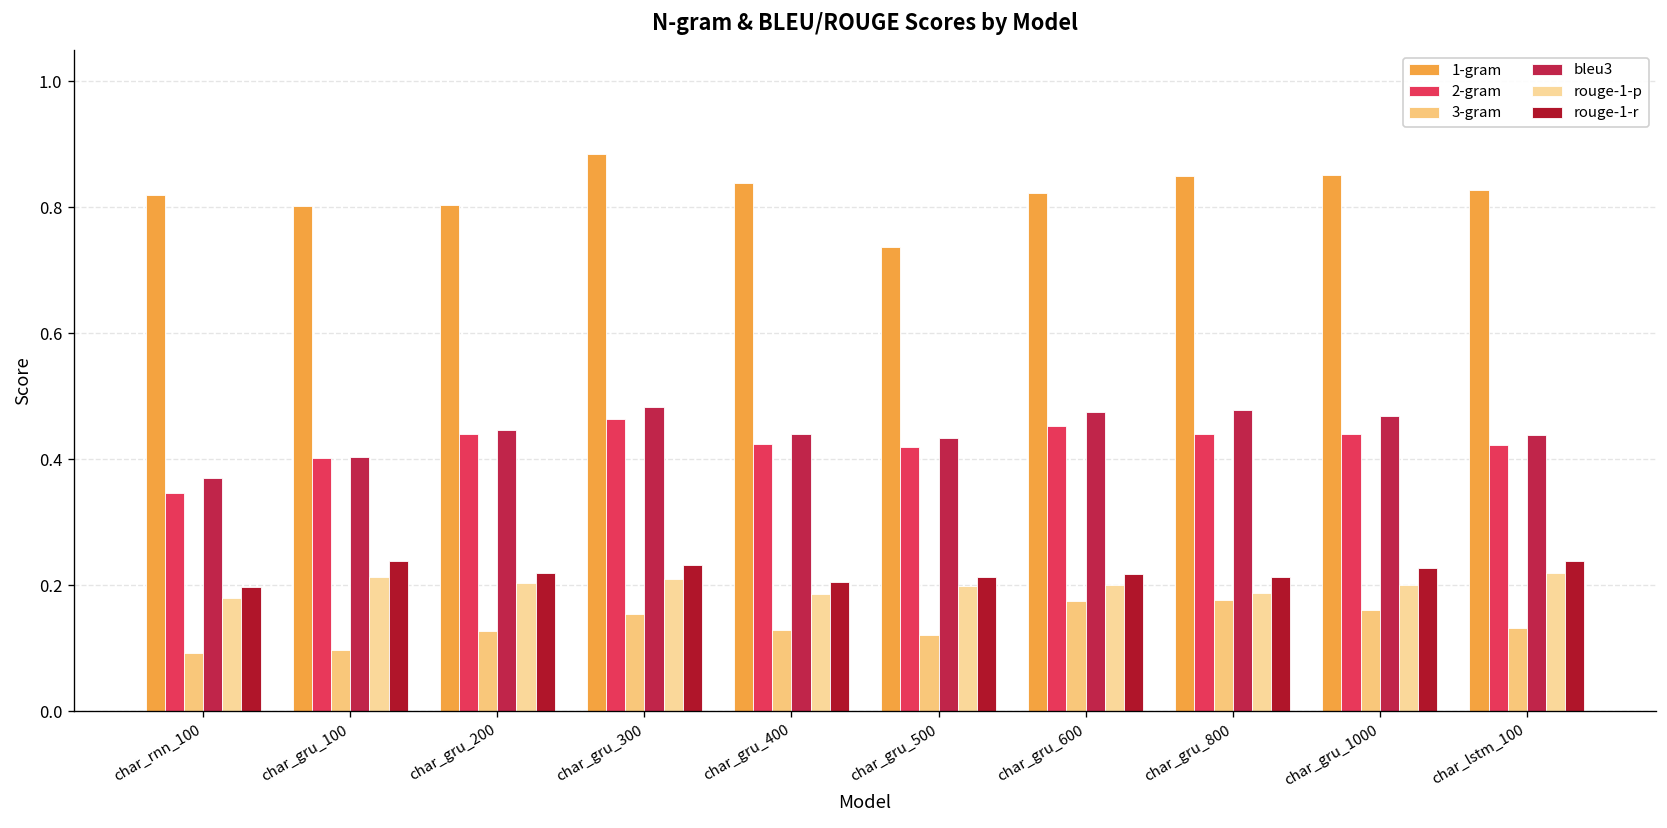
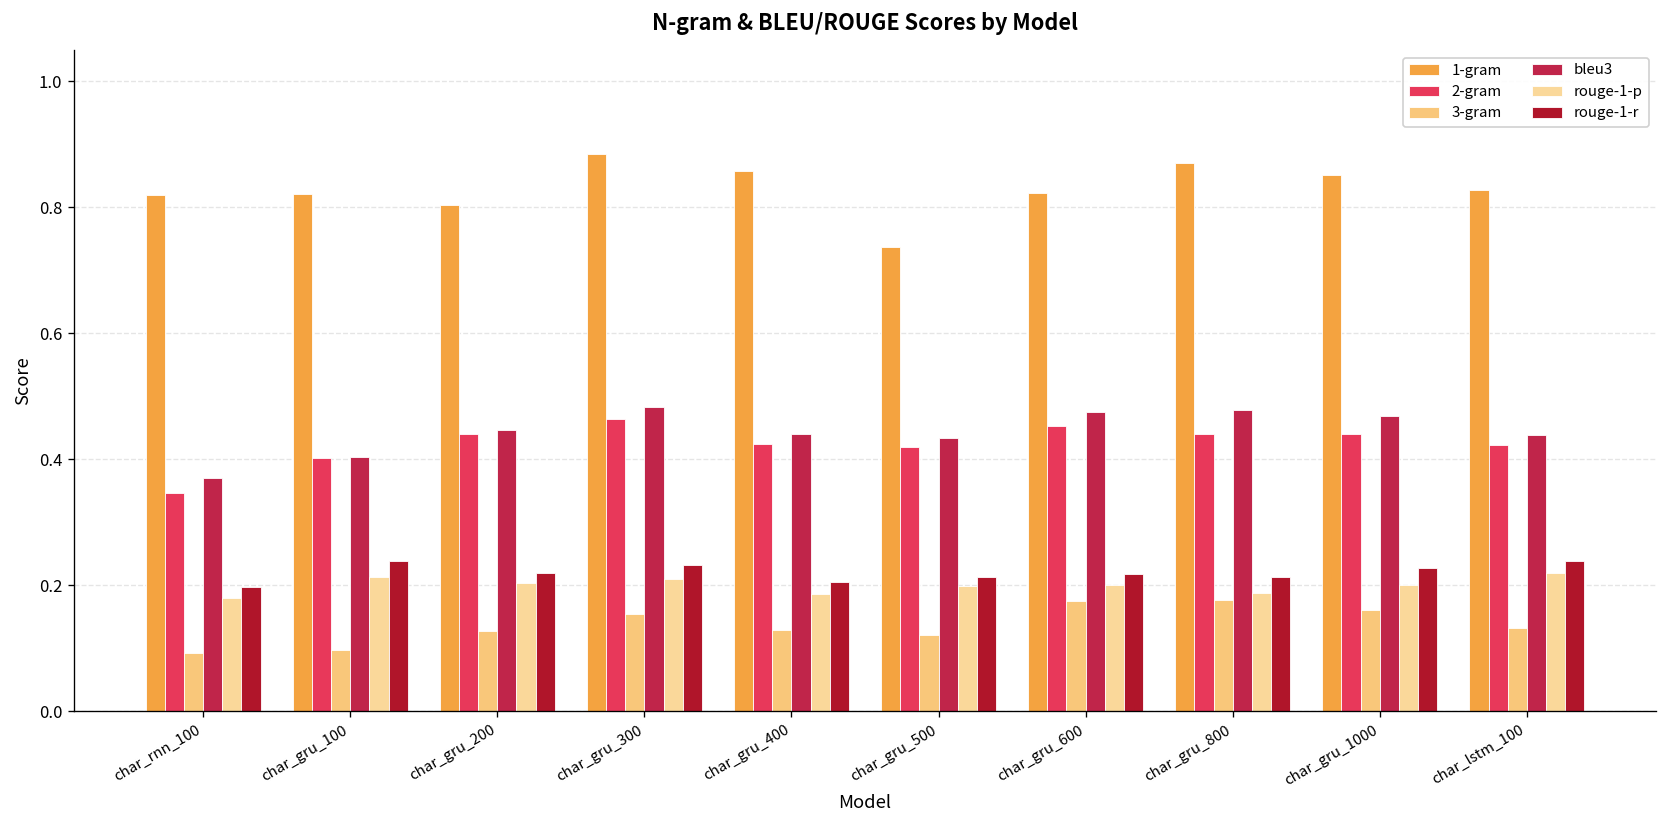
1-gram, char_gru_100: 0.80 -> 0.82
1-gram, char_gru_400: 0.84 -> 0.86
1-gram, char_gru_800: 0.85 -> 0.87
